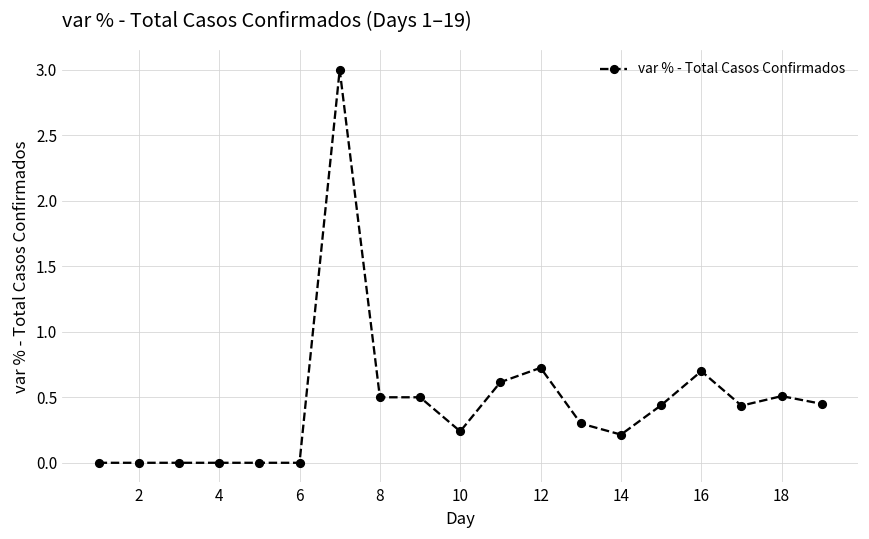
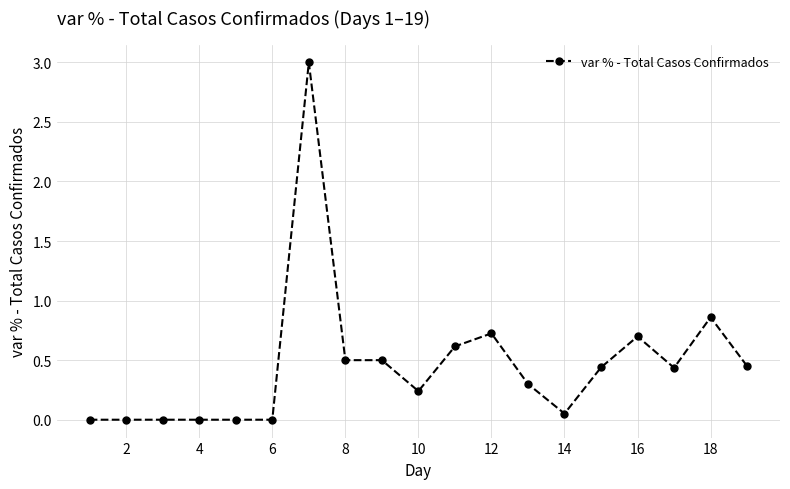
14: 0.22 -> 0.05
18: 0.51 -> 0.86
